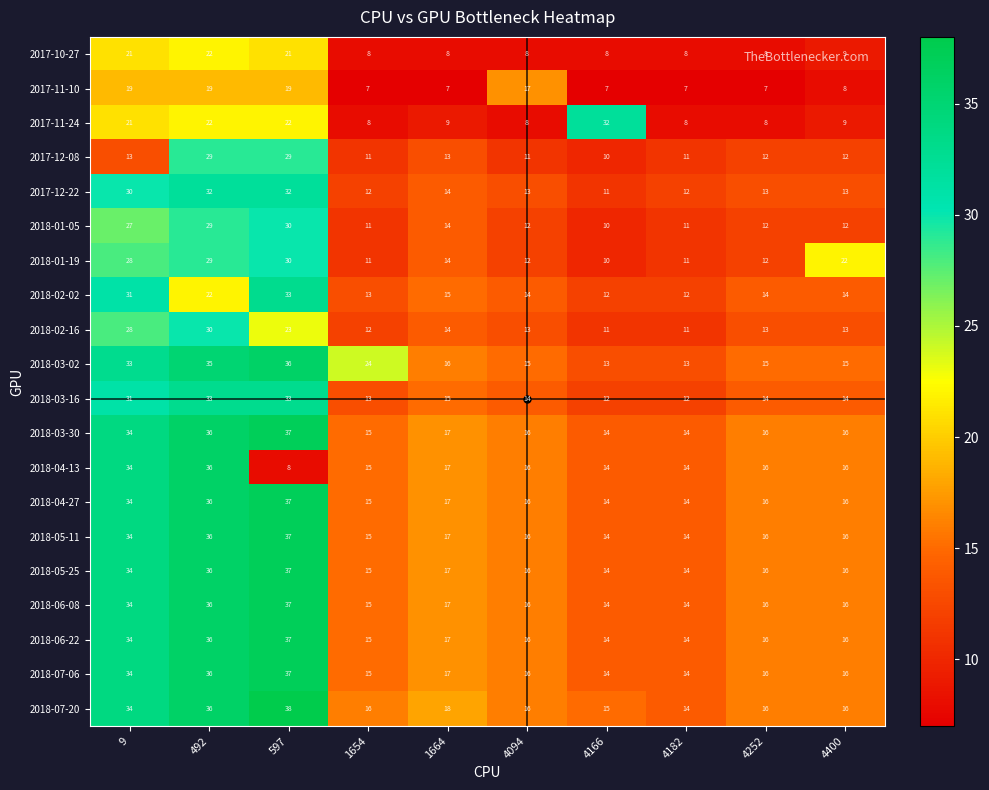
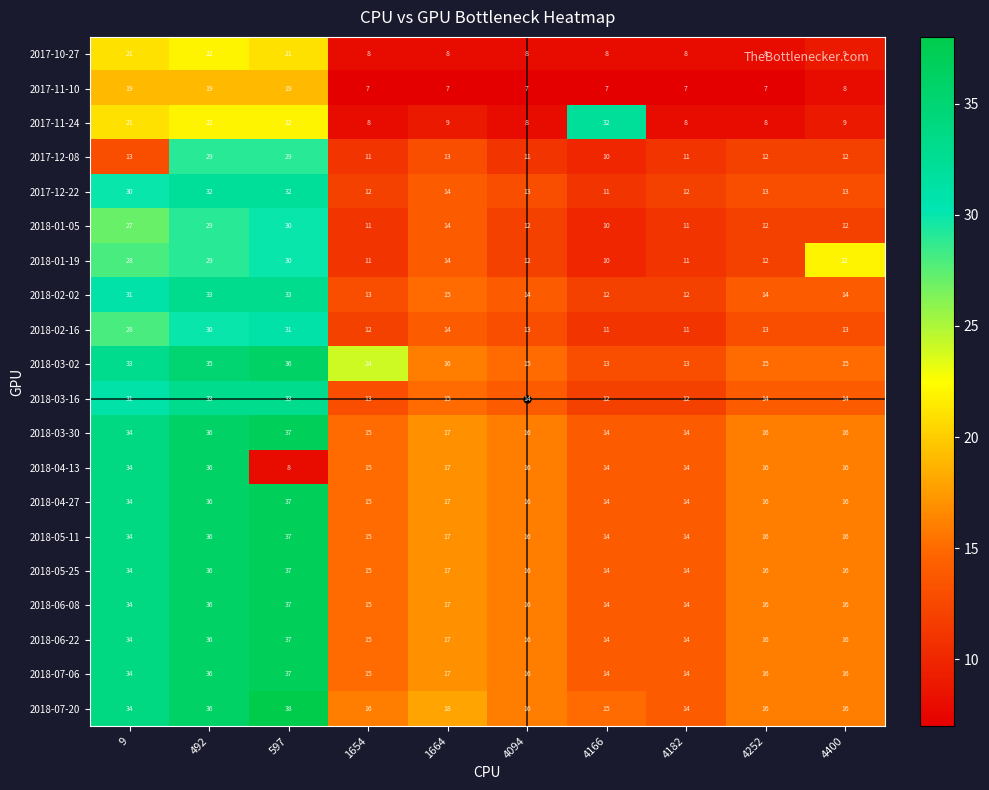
2017-11-10, 4094: 17 -> 7
2018-02-02, 492: 22 -> 33
2018-02-16, 597: 23 -> 31
